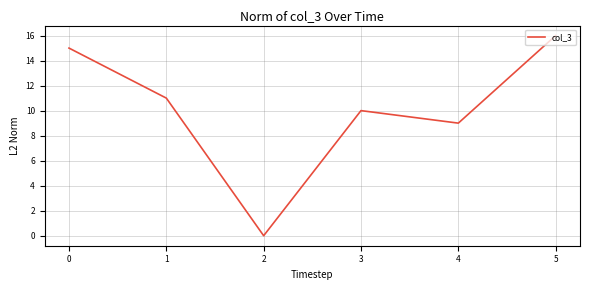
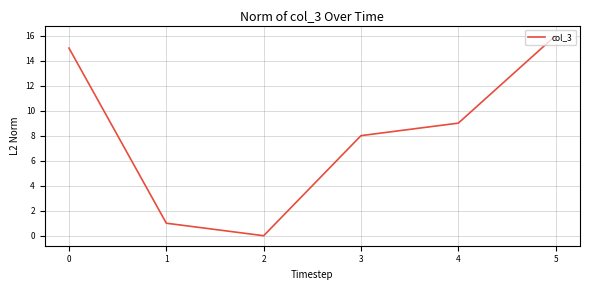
1: 11 -> 1
3: 10 -> 8
